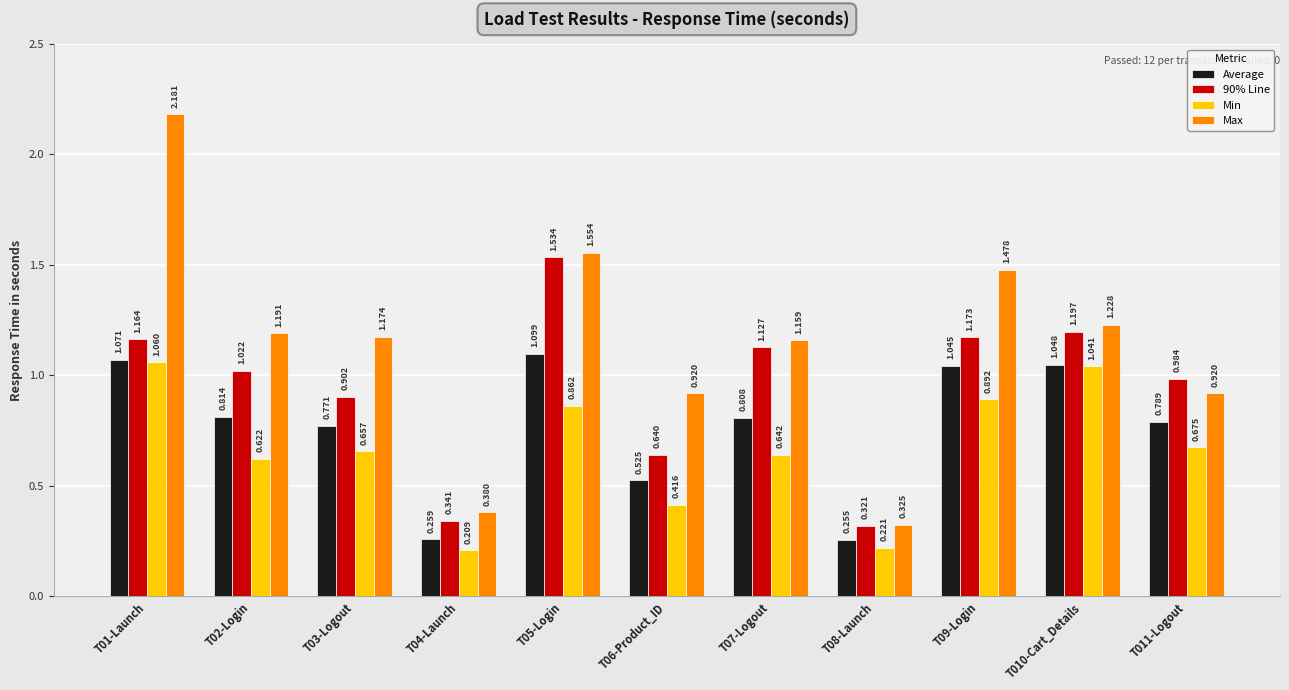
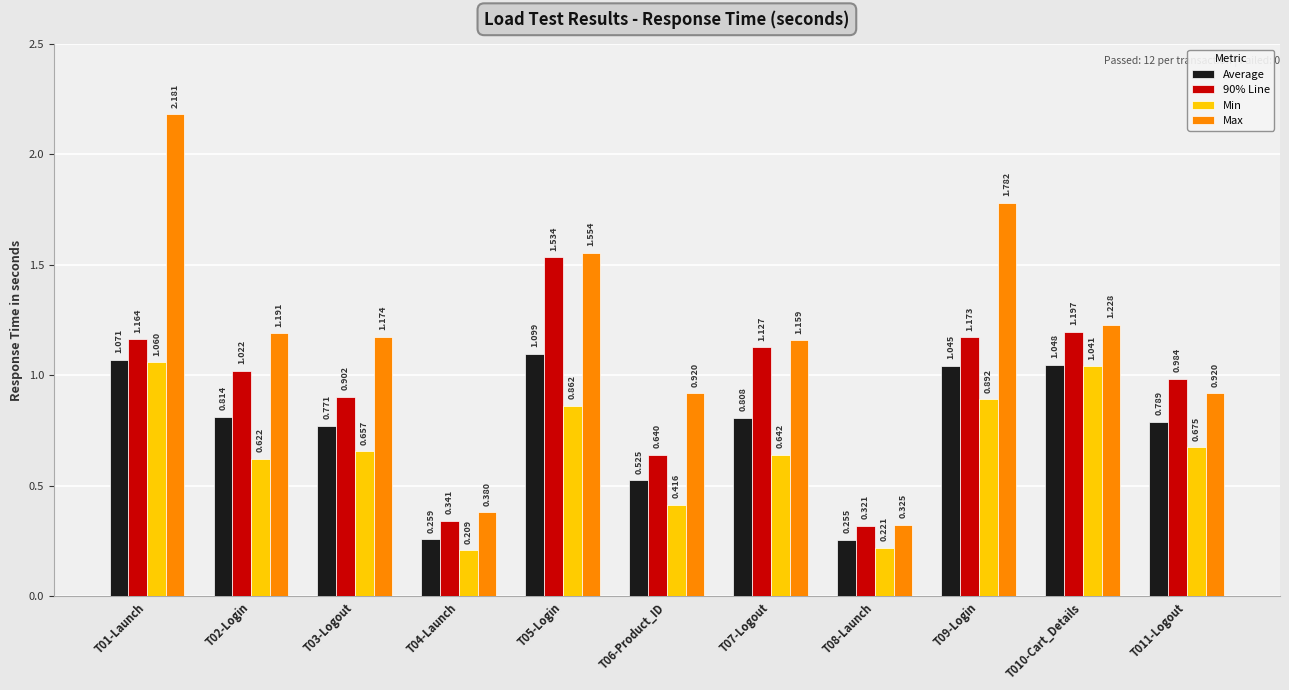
Max, T09-Login: 1.478 -> 1.782
